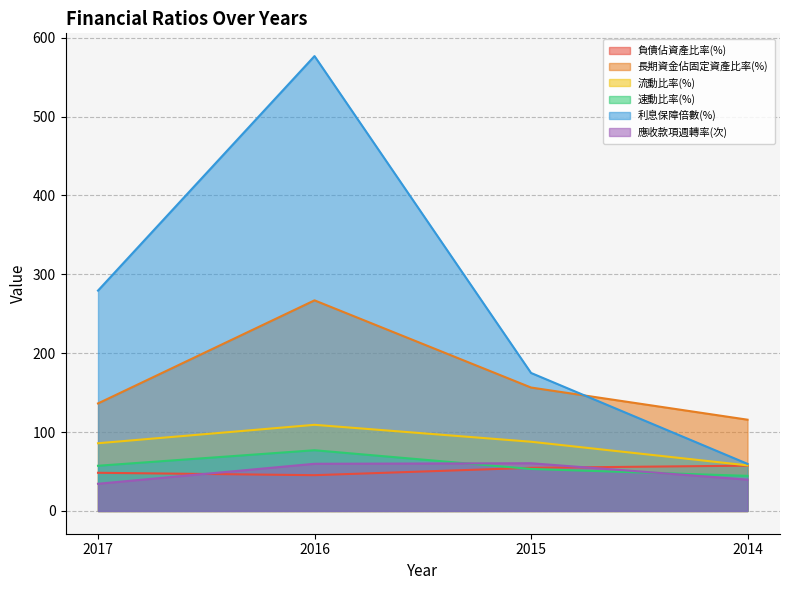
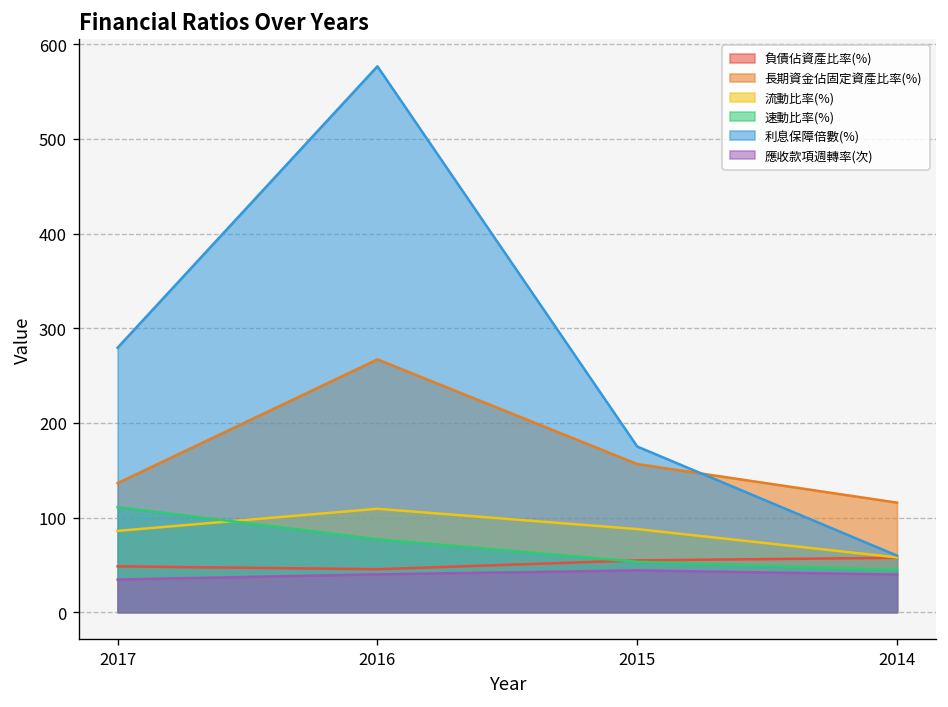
速動比率(%), 2017: 60 -> 110
應收款項週轉率(次), 2016: 60 -> 40
應收款項週轉率(次), 2015: 60 -> 40
